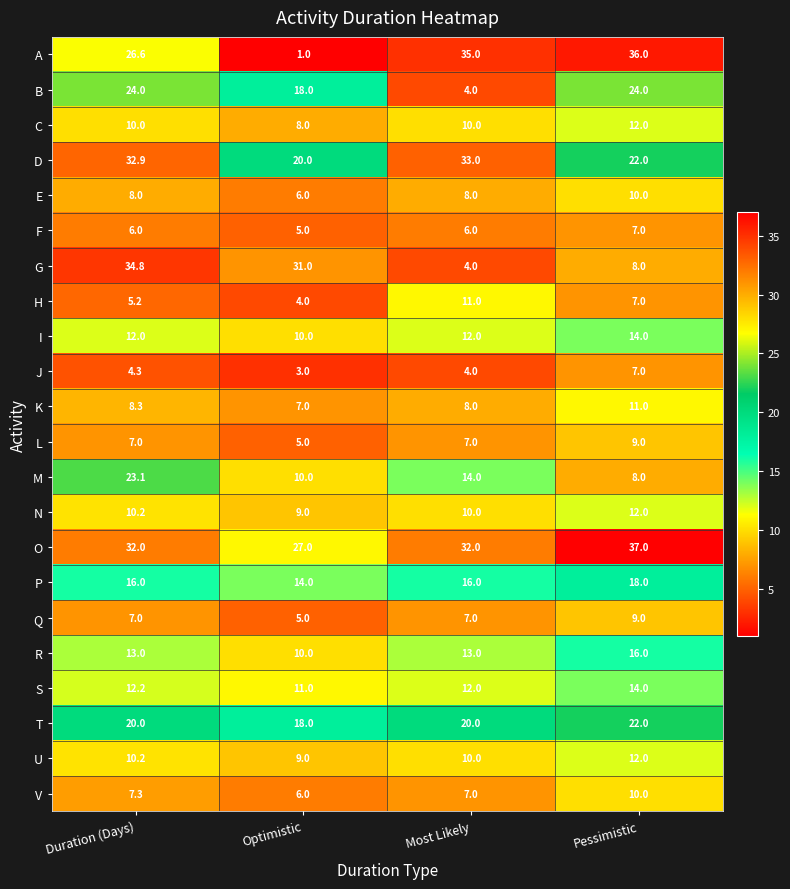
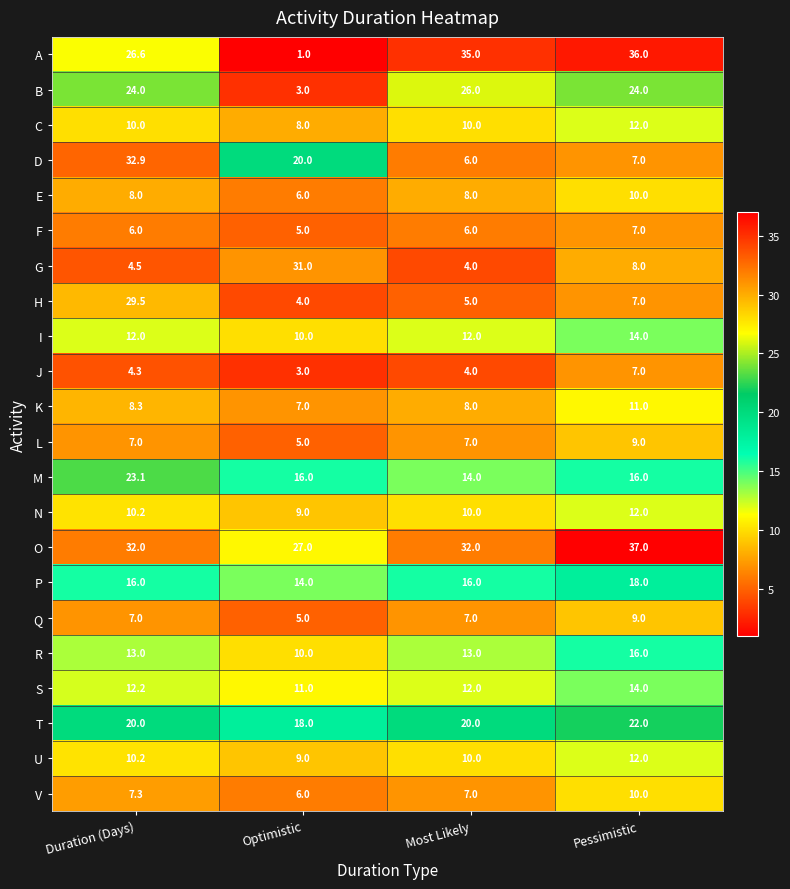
B, Optimistic: 18.0 -> 3.0
B, Most Likely: 4.0 -> 26.0
D, Most Likely: 33.0 -> 6.0
D, Pessimistic: 22.0 -> 7.0
G, Duration (Days): 34.8 -> 4.5
H, Duration (Days): 5.2 -> 29.5
H, Most Likely: 11.0 -> 5.0
M, Optimistic: 10.0 -> 16.0
M, Pessimistic: 8.0 -> 16.0
